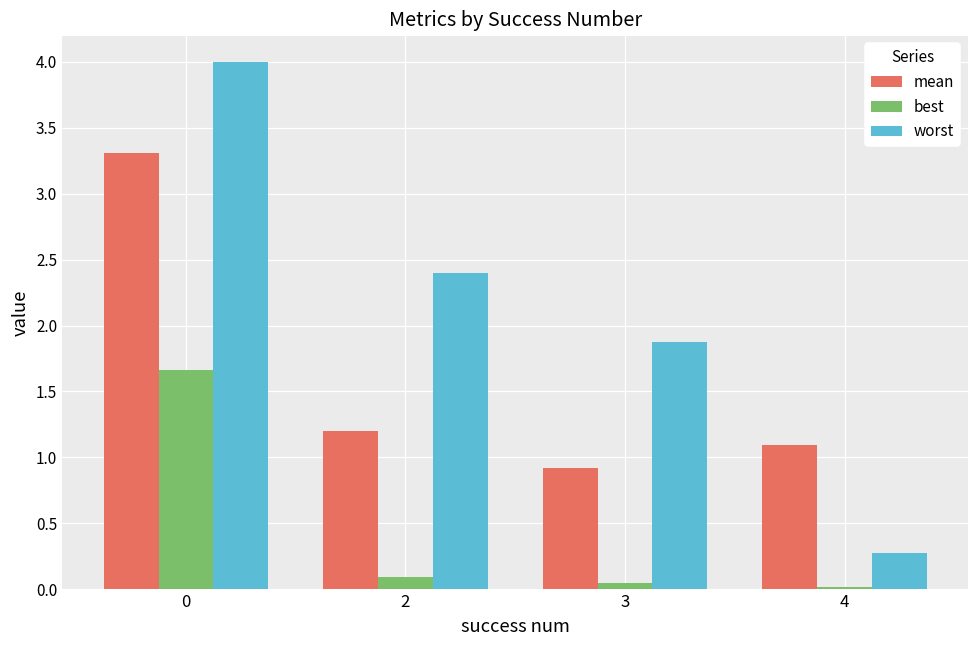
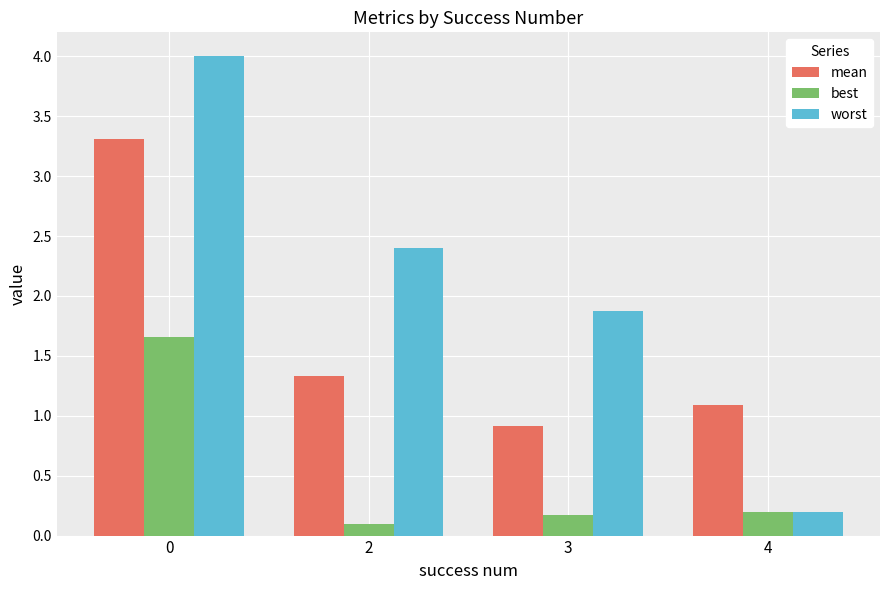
mean, 2: 1.20 -> 1.33
best, 3: 0.05 -> 0.18
best, 4: 0.01 -> 0.19
worst, 4: 0.27 -> 0.20
